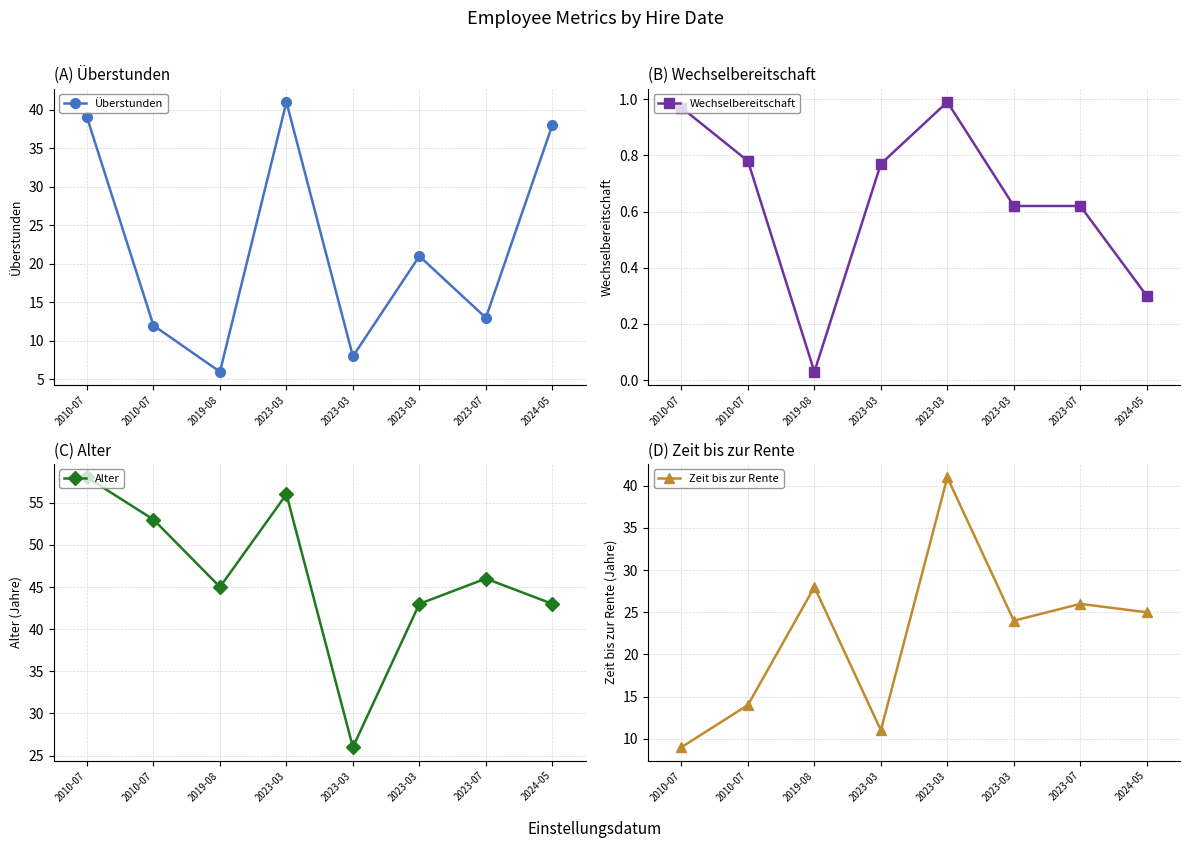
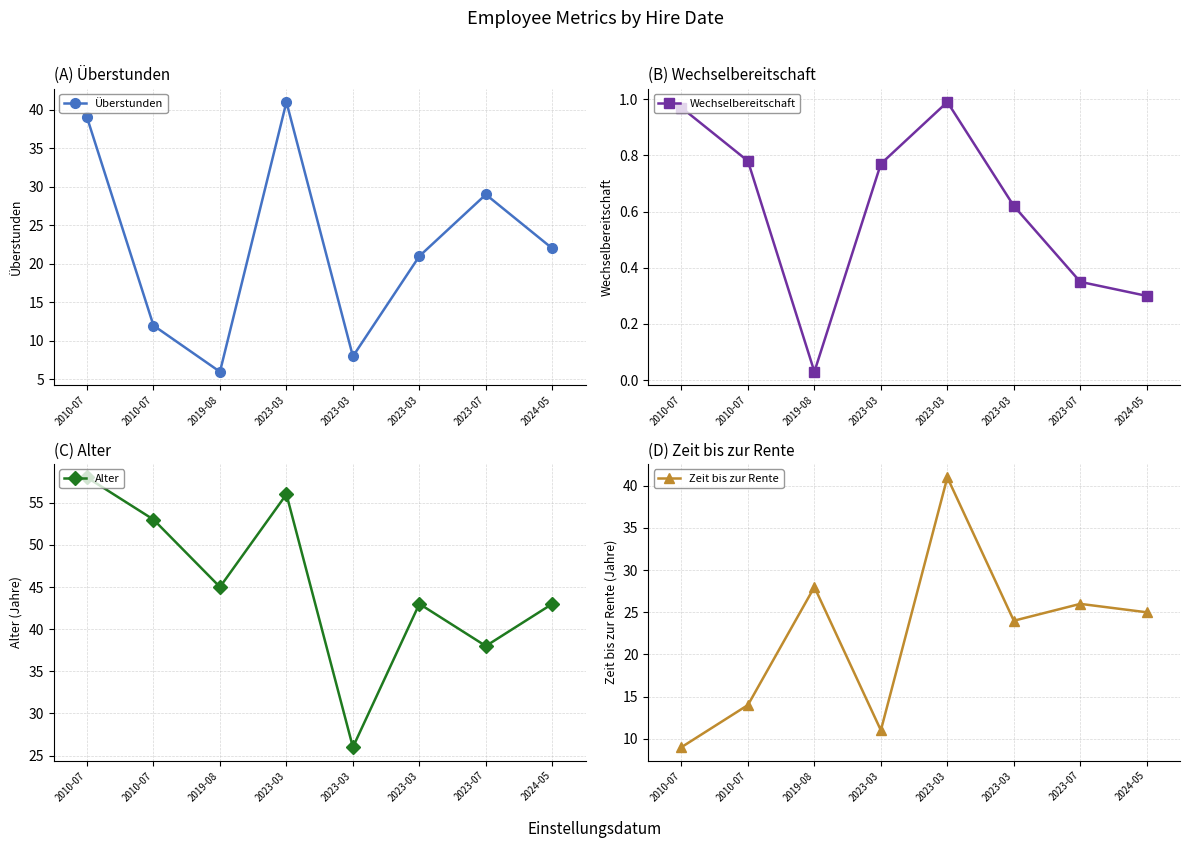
(A) Überstunden, 2023-07: 13 -> 29
(A) Überstunden, 2024-05: 38 -> 22
(B) Wechselbereitschaft, 2023-07: 0.62 -> 0.35
(C) Alter, 2023-07: 46 -> 38
